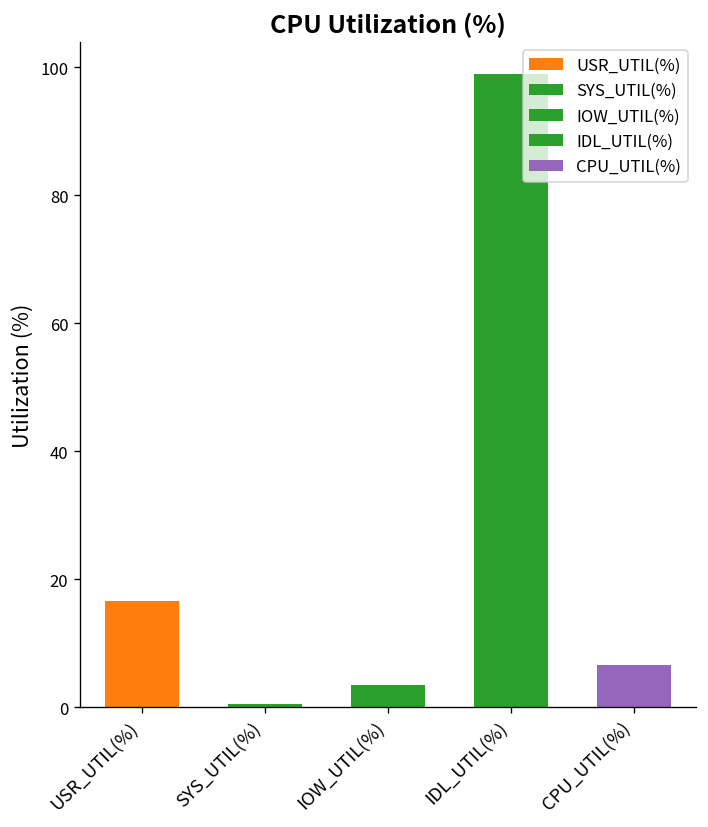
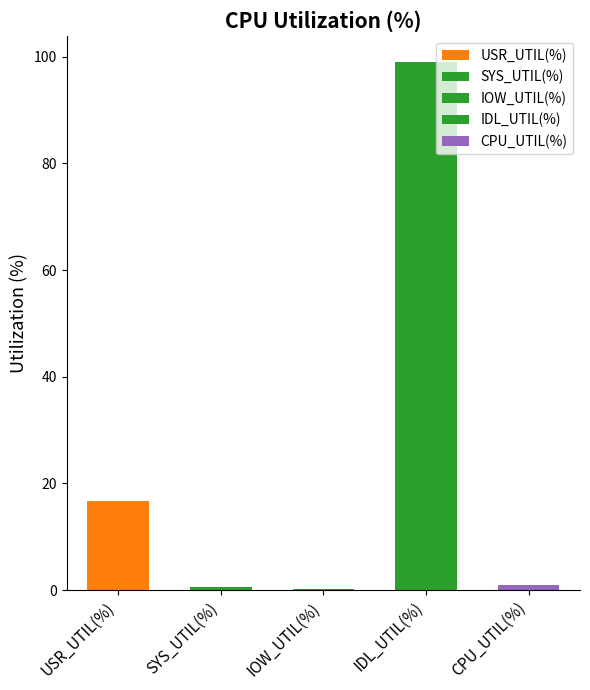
IOW_UTIL(%): 3 -> 0
CPU_UTIL(%): 7 -> 1
